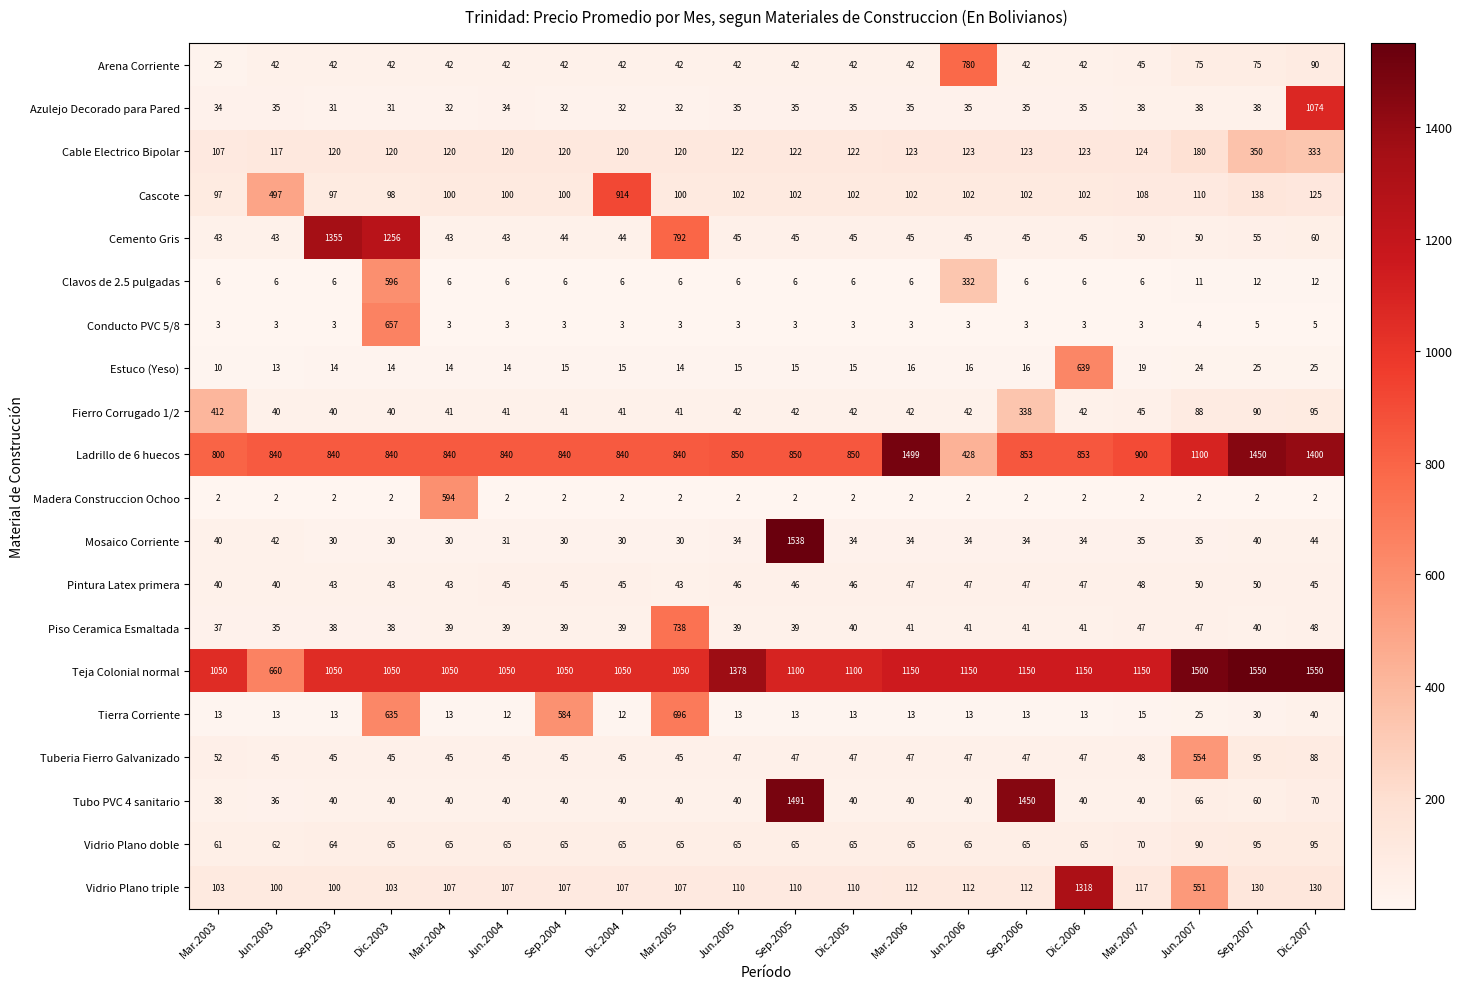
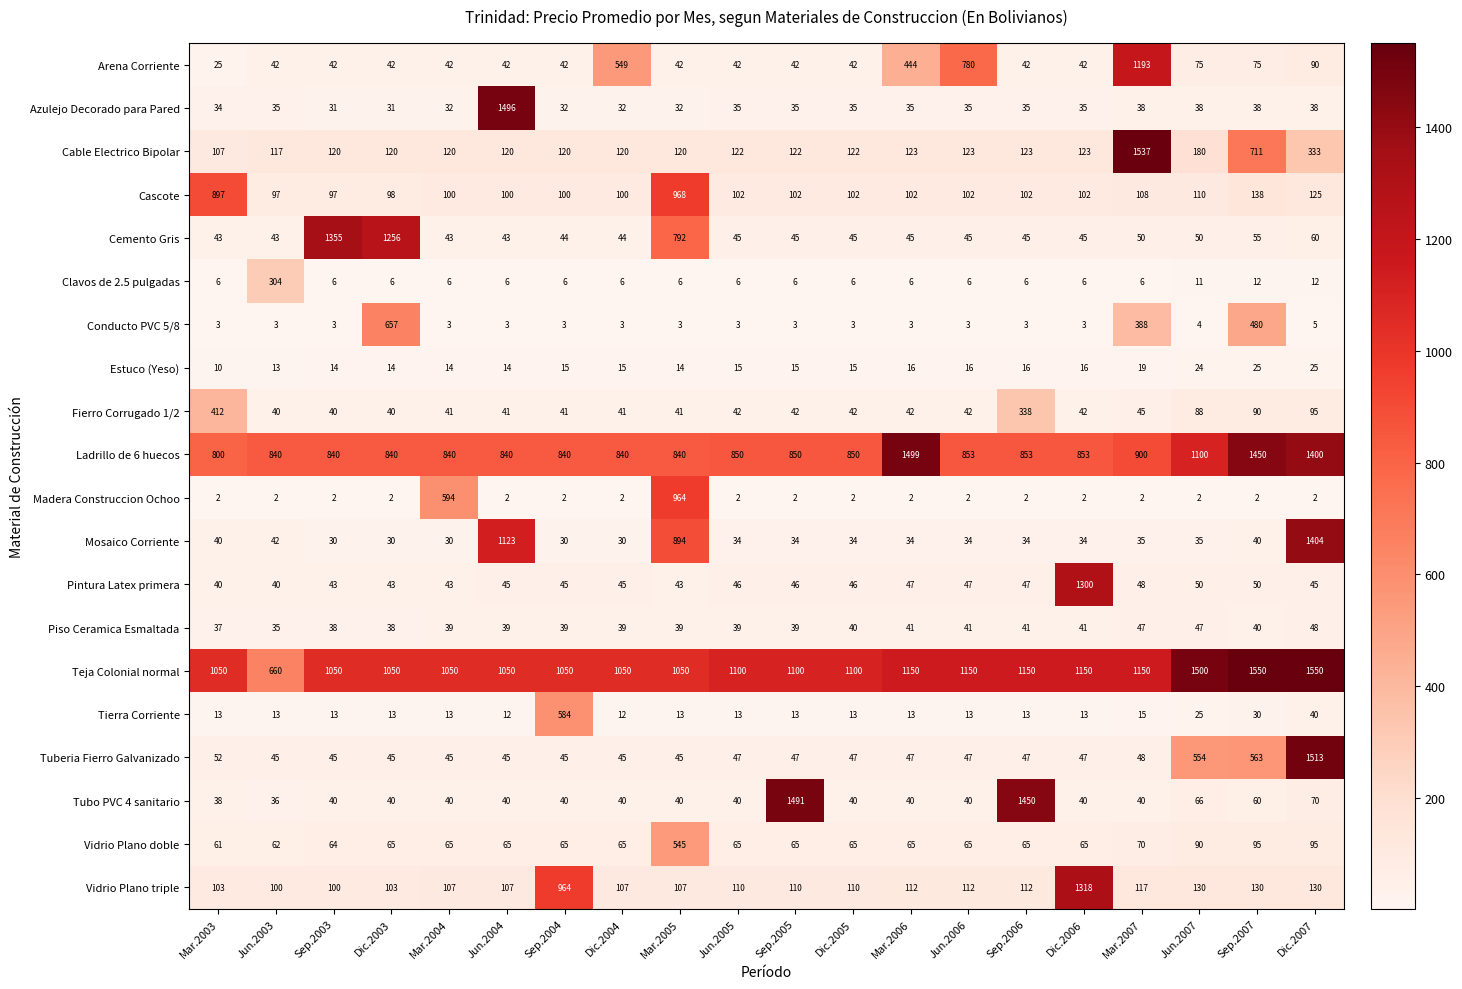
Arena Corriente, Dic.2004: 42 -> 549
Arena Corriente, Mar.2006: 42 -> 444
Arena Corriente, Mar.2007: 45 -> 1193
Azulejo Decorado para Pared, Jun.2004: 34 -> 1496
Azulejo Decorado para Pared, Dic.2007: 1074 -> 38
Cable Electrico Bipolar, Mar.2007: 124 -> 1537
Cable Electrico Bipolar, Sep.2007: 350 -> 711
Cascote, Mar.2003: 97 -> 897
Cascote, Jun.2003: 497 -> 97
Cascote, Dic.2004: 914 -> 100
Cascote, Mar.2005: 100 -> 968
Clavos de 2.5 pulgadas, Jun.2003: 6 -> 304
Clavos de 2.5 pulgadas, Dic.2003: 596 -> 6
Clavos de 2.5 pulgadas, Jun.2006: 332 -> 6
Conducto PVC 5/8, Mar.2007: 3 -> 388
Conducto PVC 5/8, Sep.2007: 5 -> 480
Estuco (Yeso), Dic.2006: 639 -> 16
Ladrillo de 6 huecos, Jun.2006: 428 -> 853
Madera Construccion Ochoo, Mar.2005: 2 -> 964
Mosaico Corriente, Jun.2004: 31 -> 1123
Mosaico Corriente, Mar.2005: 30 -> 894
Mosaico Corriente, Sep.2005: 1538 -> 34
Mosaico Corriente, Dic.2007: 44 -> 1404
Pintura Latex primera, Dic.2006: 47 -> 1300
Piso Ceramica Esmaltada, Mar.2005: 738 -> 39
Teja Colonial normal, Jun.2005: 1378 -> 1100
Tierra Corriente, Dic.2003: 635 -> 13
Tierra Corriente, Mar.2005: 696 -> 13
Tuberia Fierro Galvanizado, Sep.2007: 95 -> 563
Tuberia Fierro Galvanizado, Dic.2007: 88 -> 1513
Vidrio Plano doble, Mar.2005: 65 -> 545
Vidrio Plano triple, Sep.2004: 107 -> 964
Vidrio Plano triple, Jun.2007: 551 -> 130
